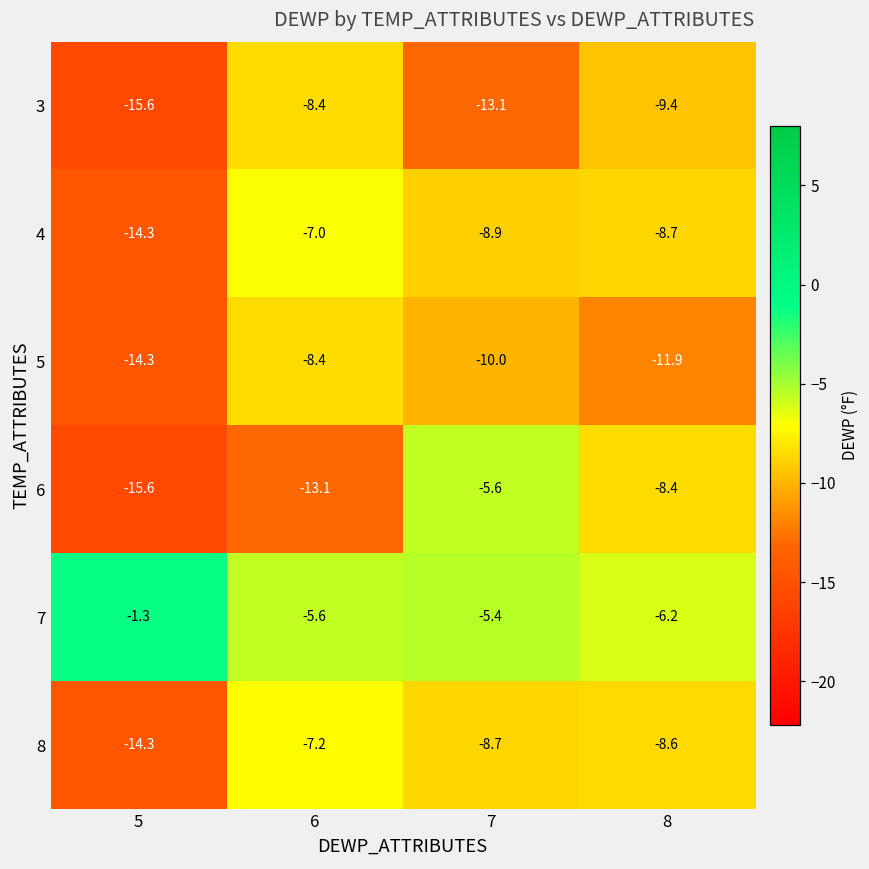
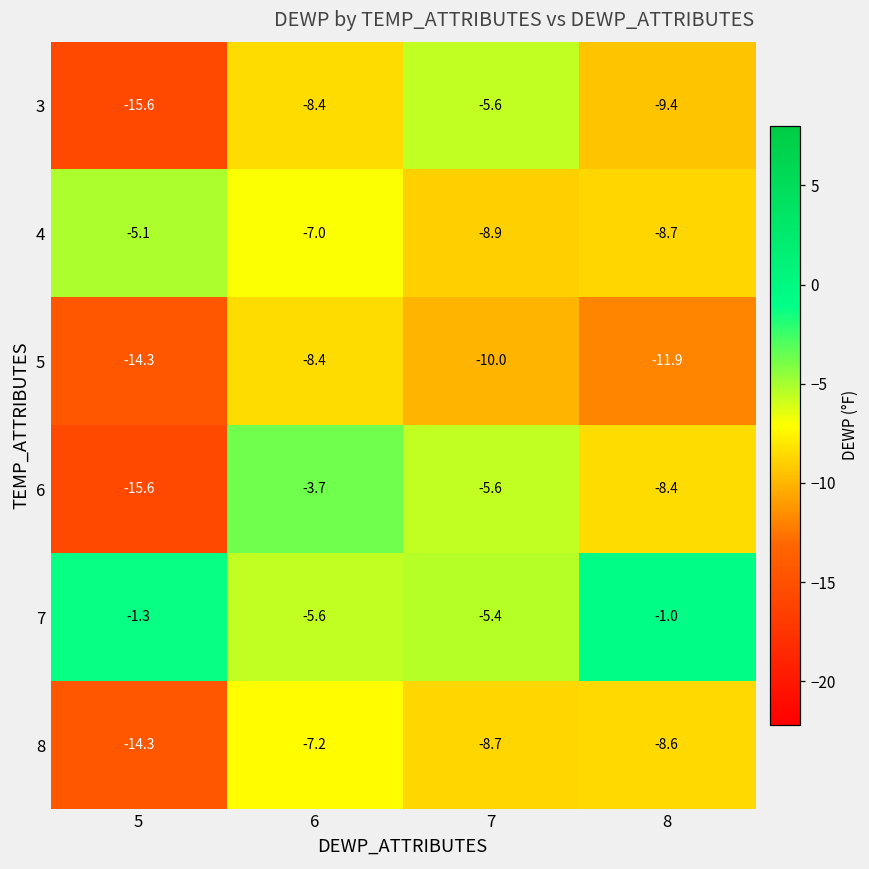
3, 7: -13.1 -> -5.6
4, 5: -14.3 -> -5.1
6, 6: -13.1 -> -3.7
7, 8: -6.2 -> -1.0
